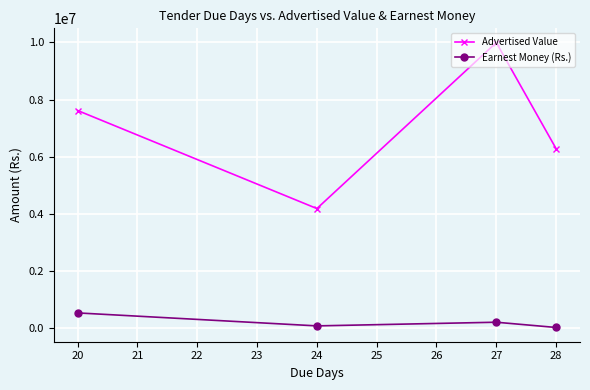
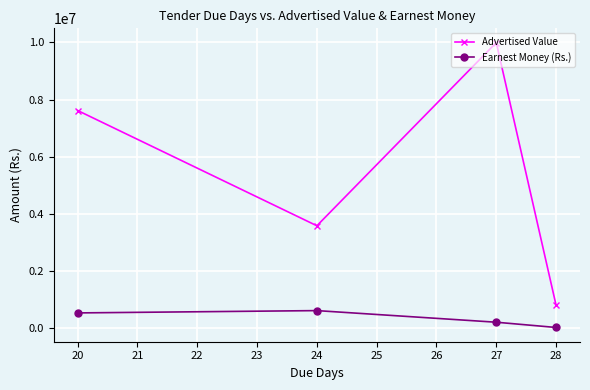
Advertised Value, 24: 4200000 -> 3600000
Earnest Money (Rs.), 24: 100000 -> 600000
Advertised Value, 28: 6300000 -> 800000
